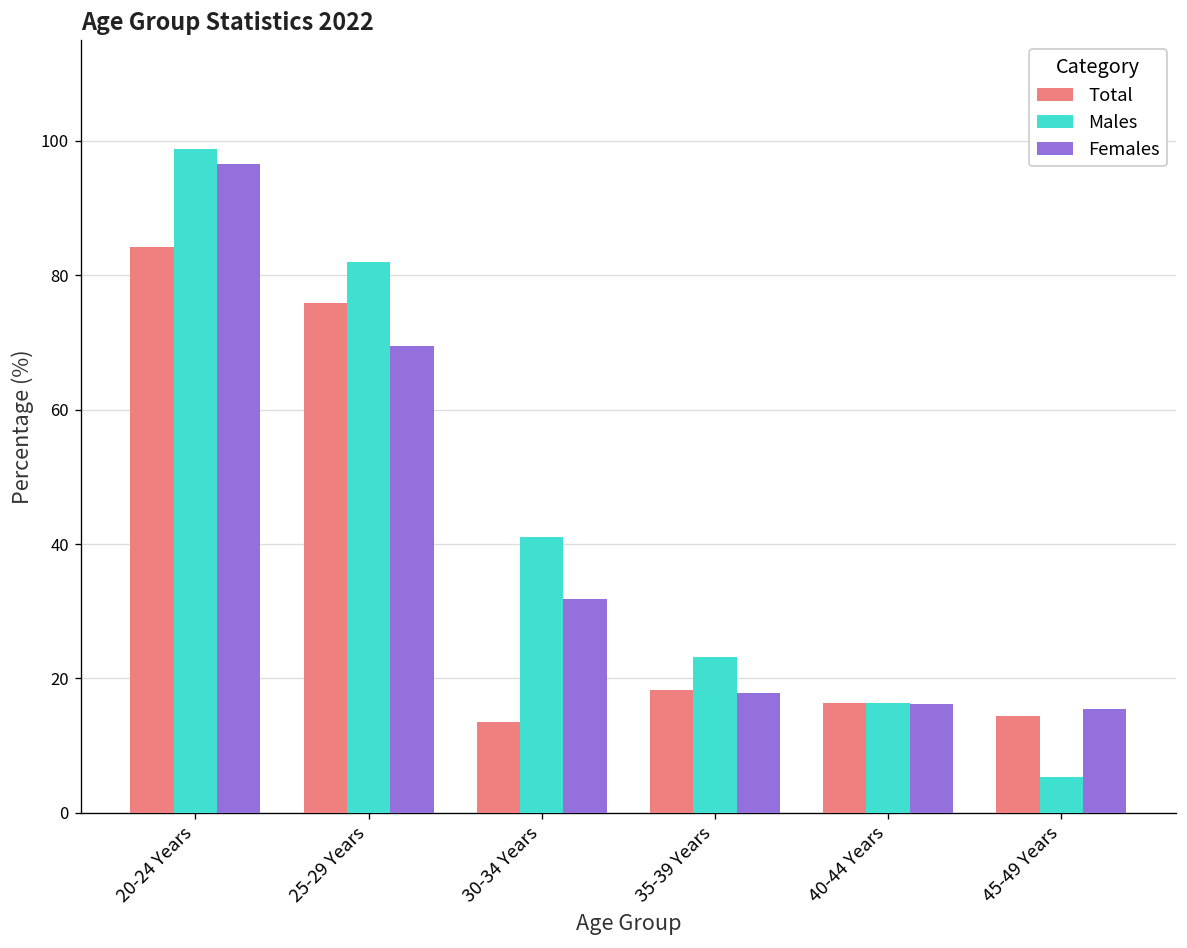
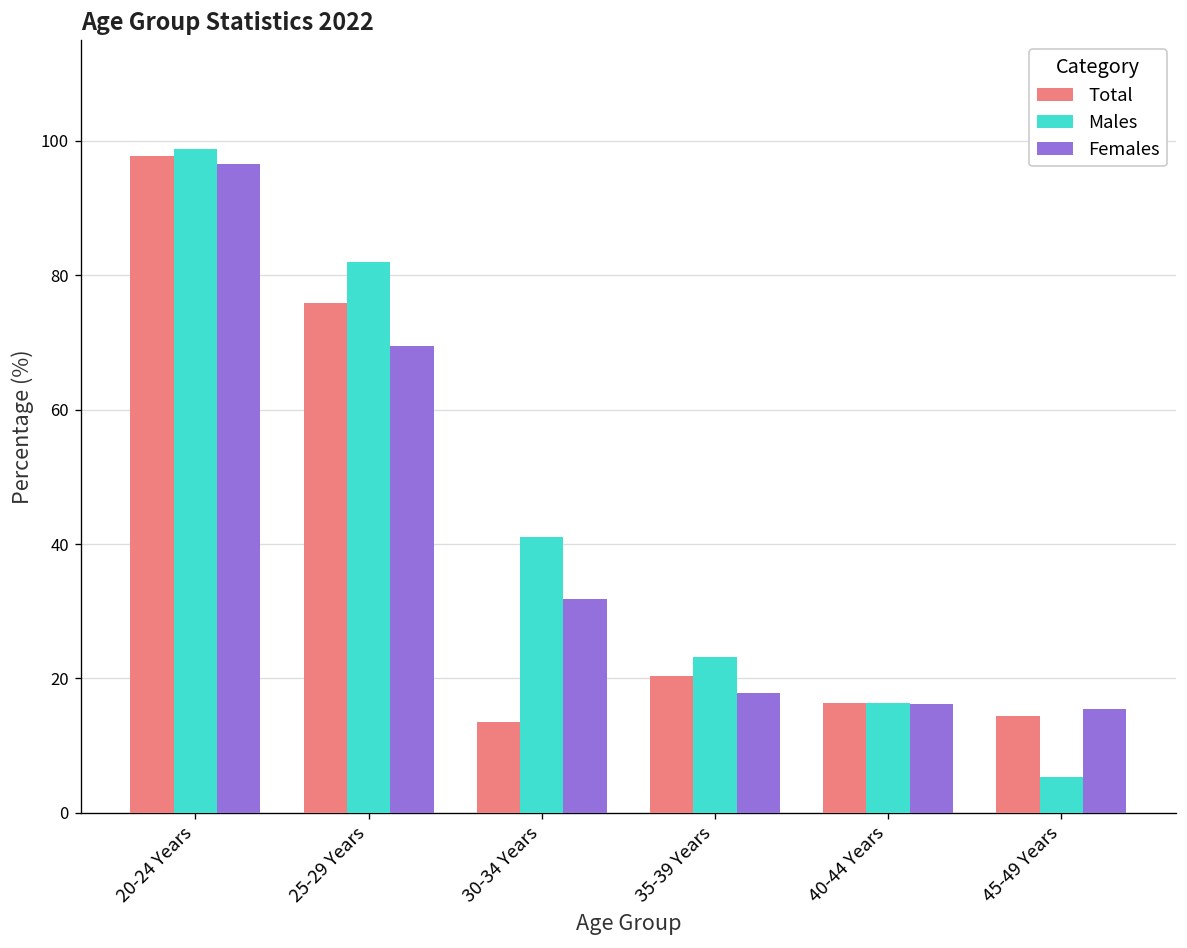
Total, 20-24 Years: 84 -> 98
Total, 35-39 Years: 18 -> 20
